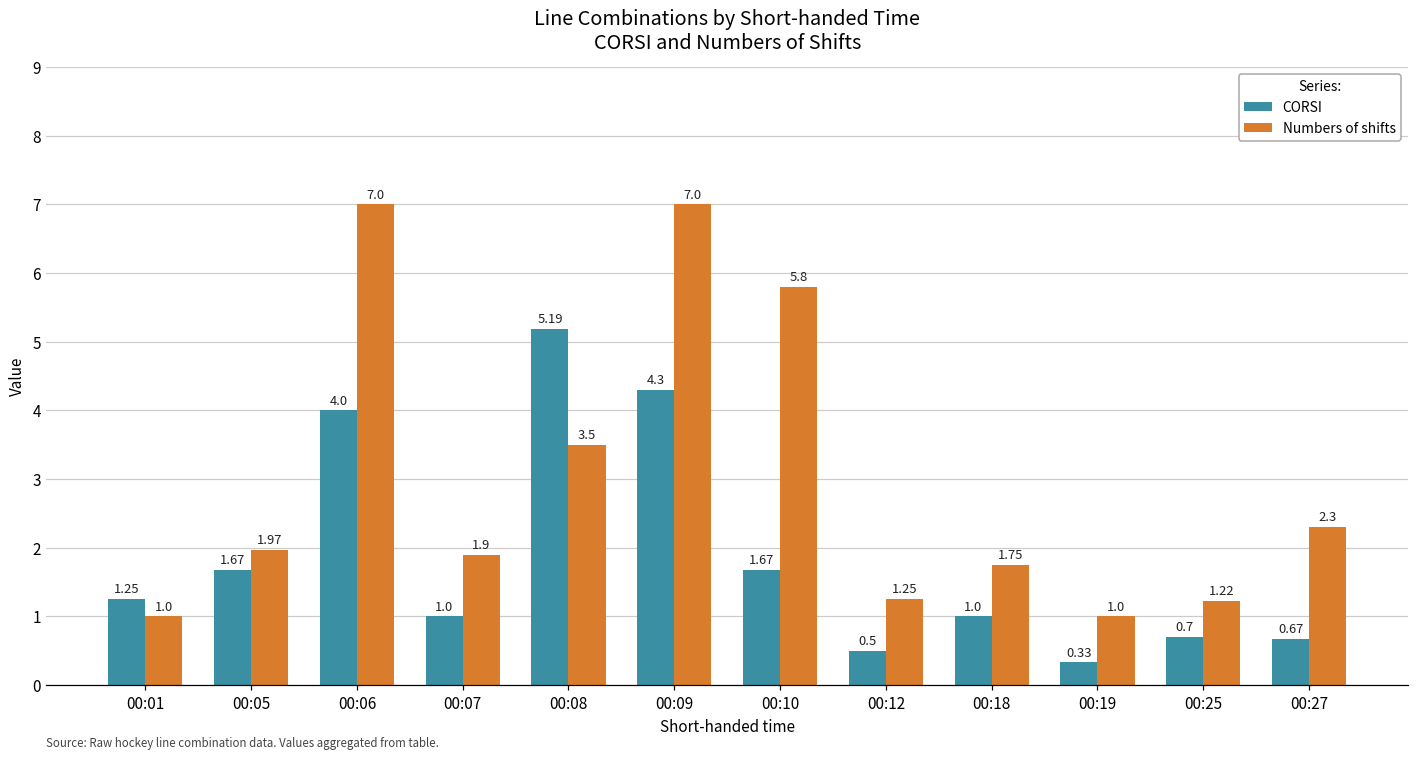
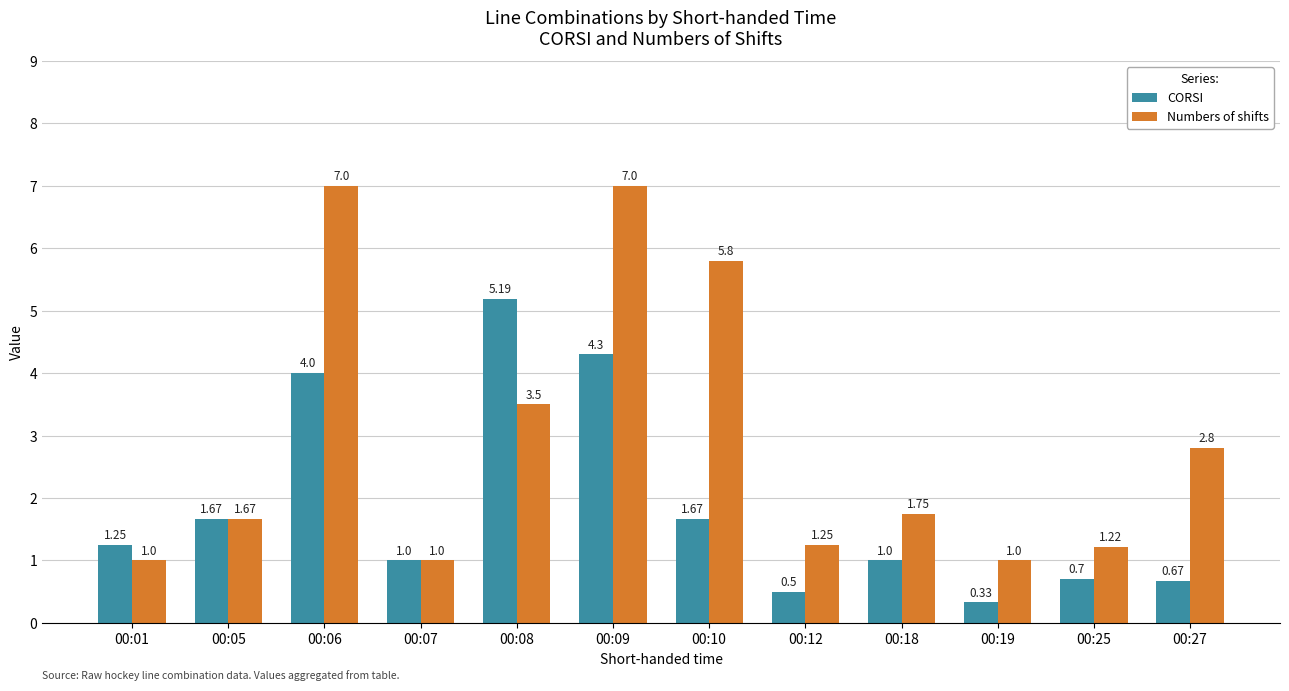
Numbers of shifts, 00:05: 1.97 -> 1.67
Numbers of shifts, 00:07: 1.9 -> 1.0
Numbers of shifts, 00:27: 2.3 -> 2.8
